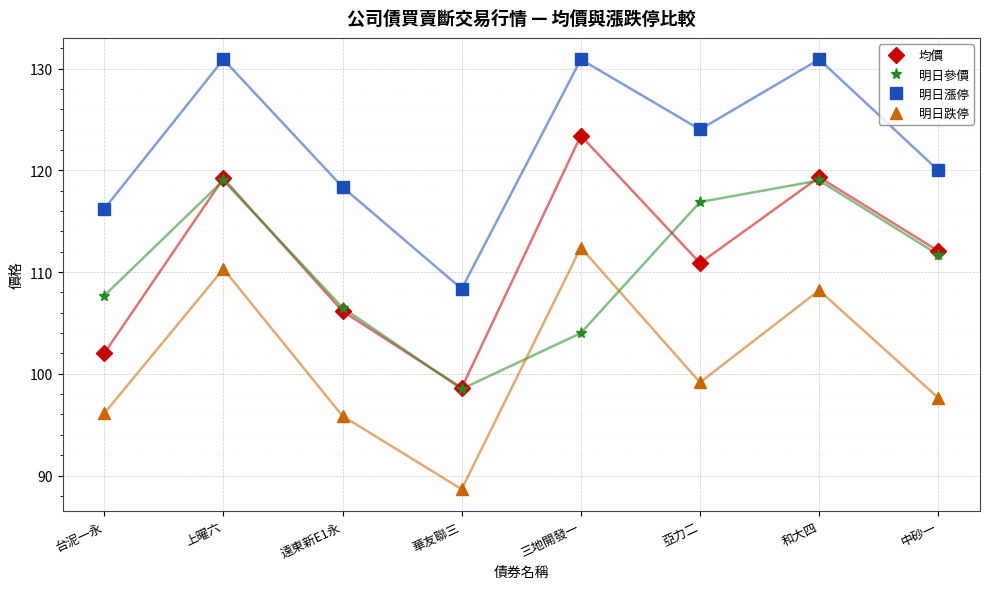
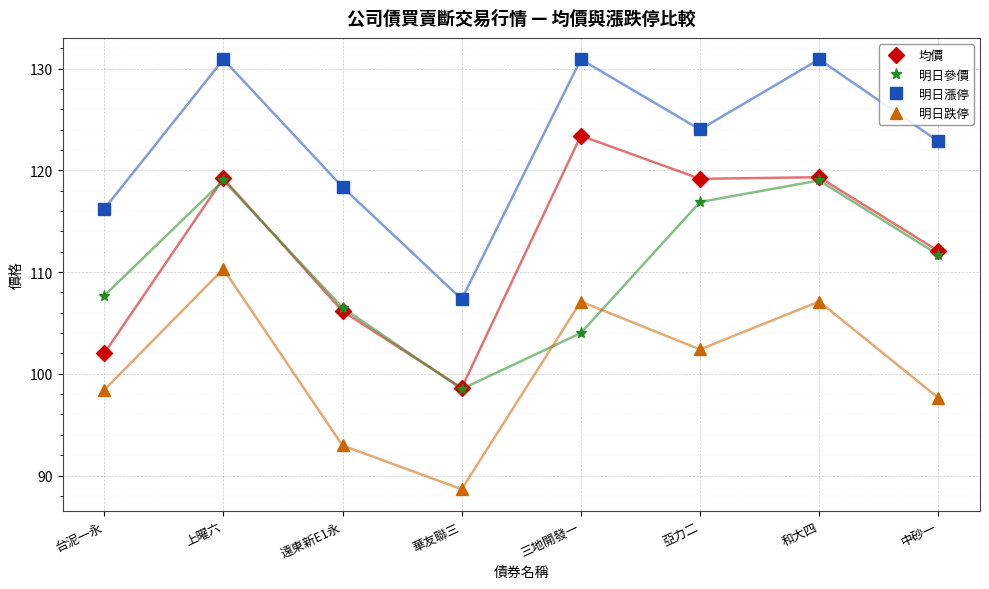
明日跌停, 台泥一永: 96.1 -> 98.4
明日跌停, 遠東新E1永: 95.9 -> 93.0
明日漲停, 華友聯三: 108.4 -> 107.3
明日跌停, 三地開發一: 112.4 -> 107.1
均價, 亞力二: 110.9 -> 119.2
明日跌停, 亞力二: 99.2 -> 102.4
明日跌停, 和大四: 108.2 -> 107.1
明日漲停, 中砂一: 120.0 -> 122.9
